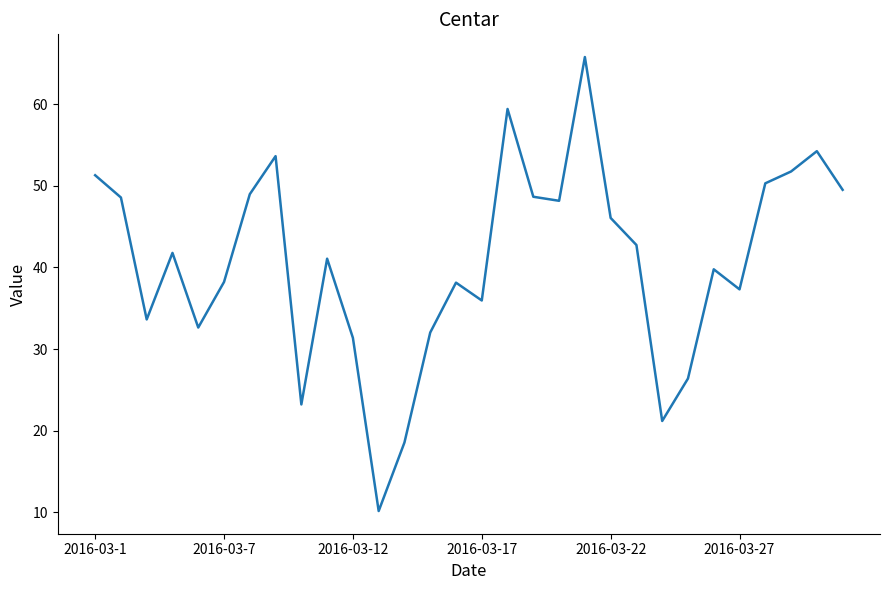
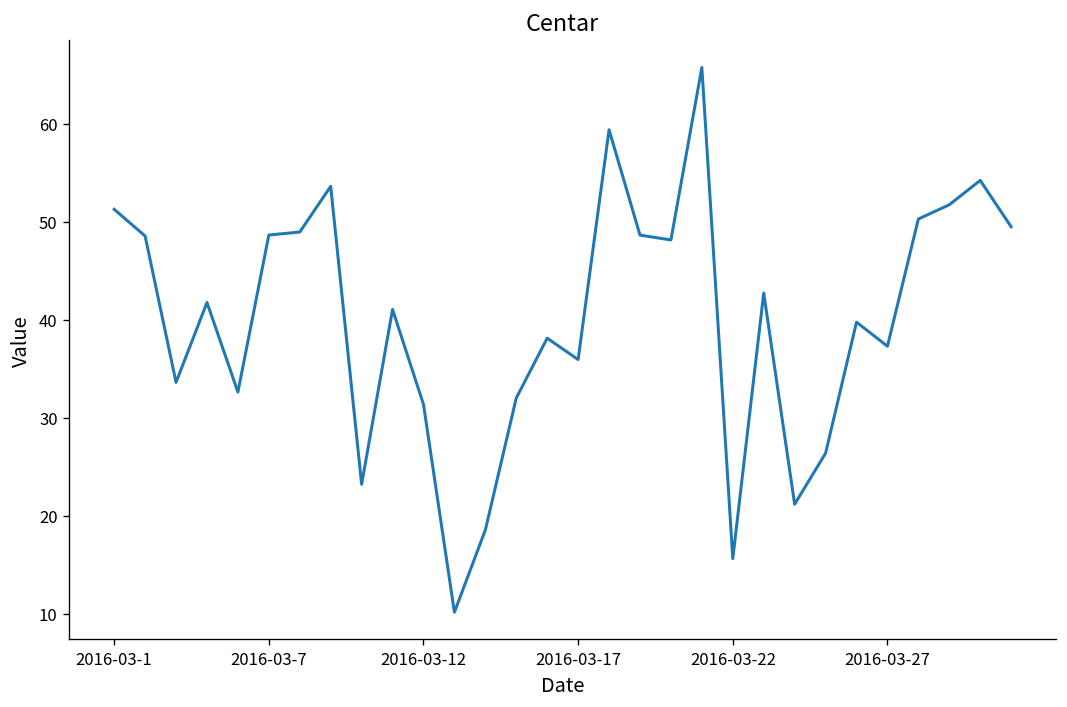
2016-03-7: 38 -> 49
2016-03-22: 46 -> 16
